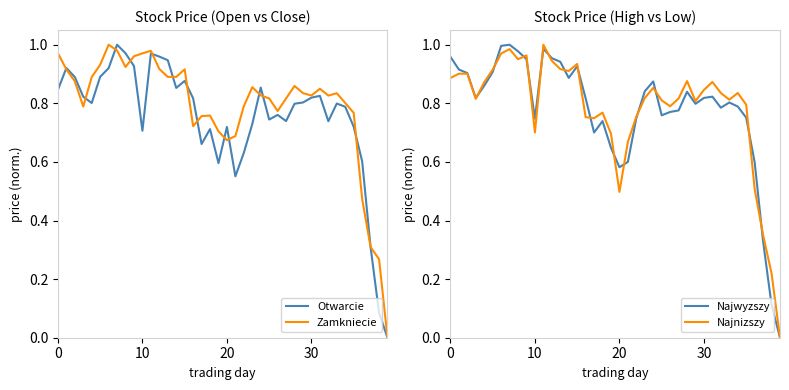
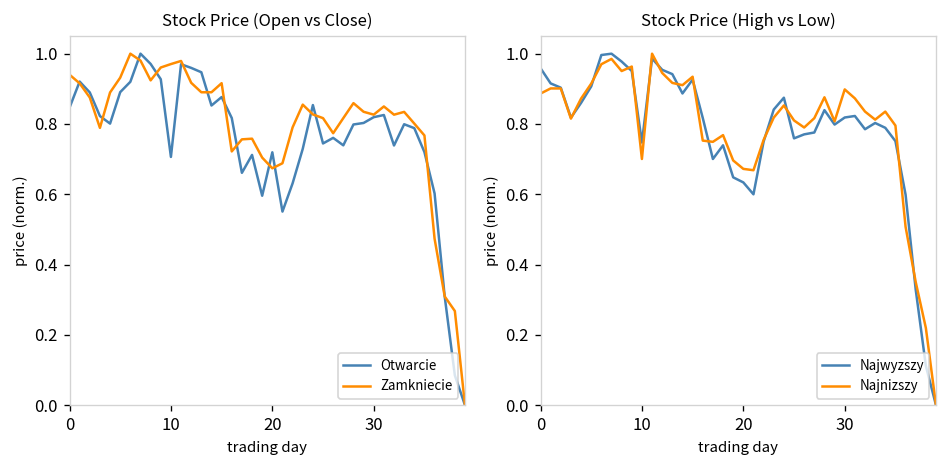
Stock Price (Open vs Close), Zamkniecie, 0: 0.97 -> 0.94
Stock Price (High vs Low), Najwyzszy, 20: 0.58 -> 0.63
Stock Price (High vs Low), Najnizszy, 20: 0.50 -> 0.67
Stock Price (High vs Low), Najnizszy, 30: 0.85 -> 0.90
